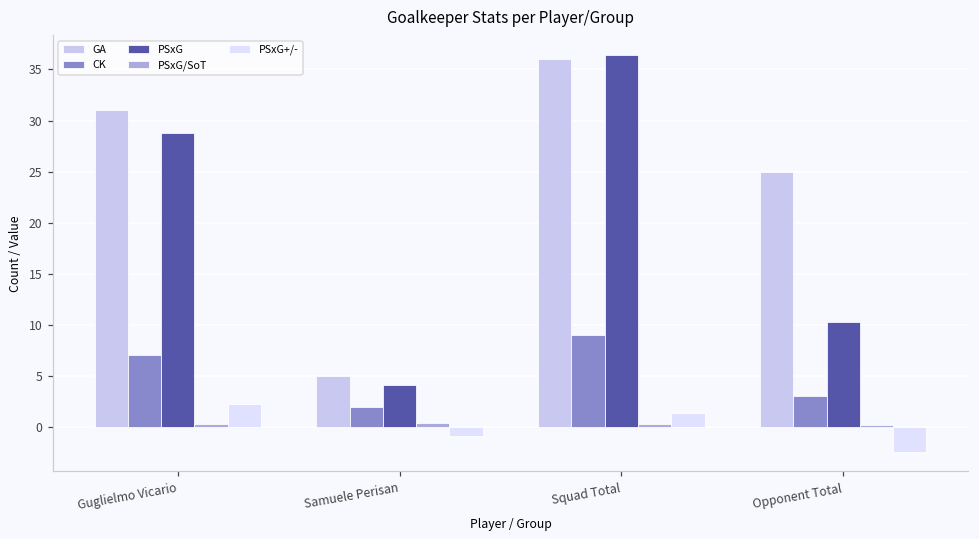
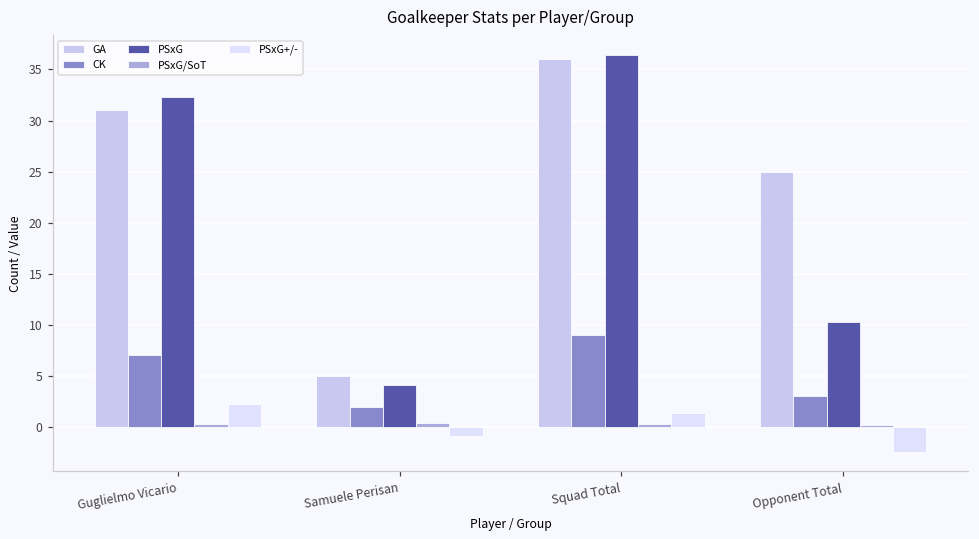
PSxG, Guglielmo Vicario: 29 -> 32
